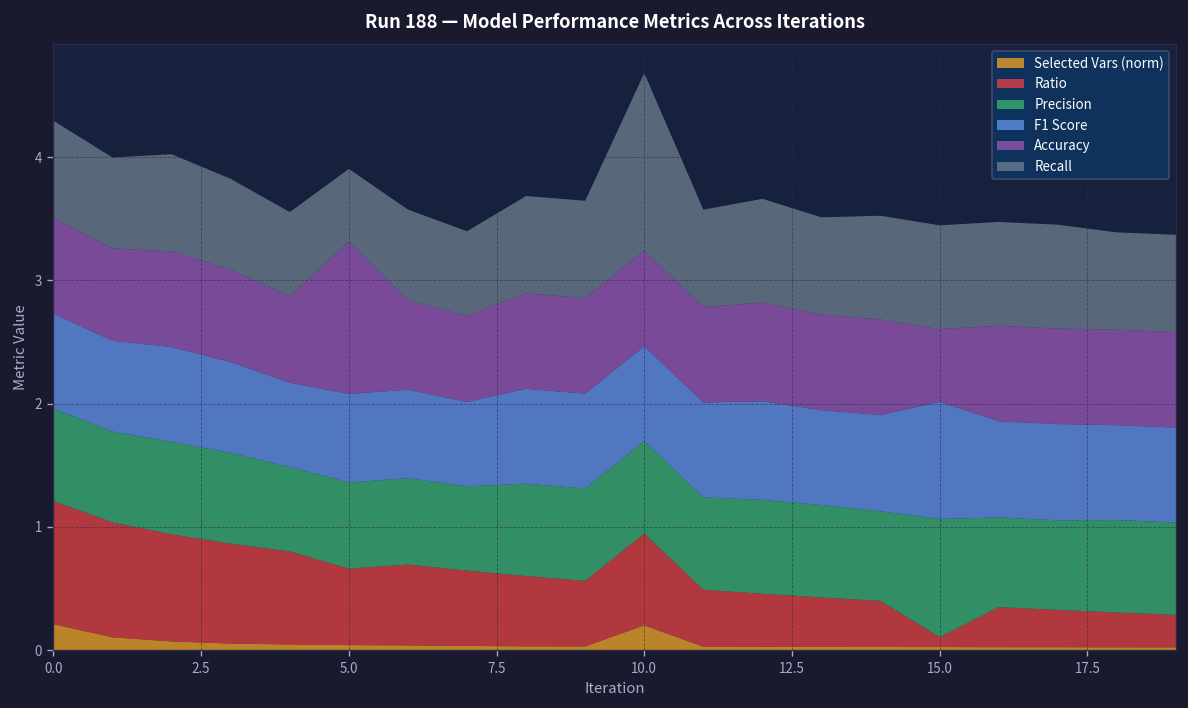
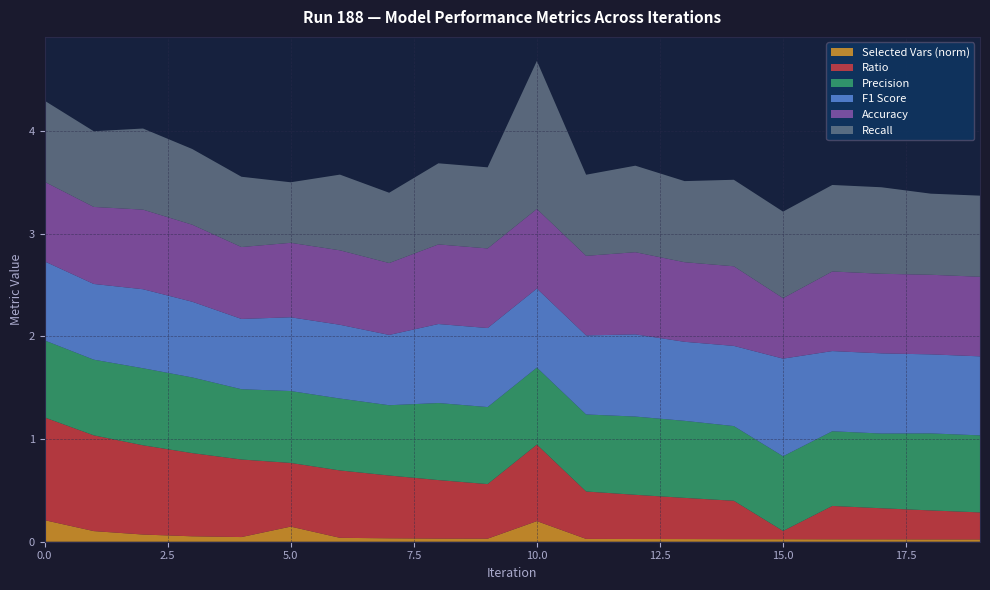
Selected Vars (norm), 5.0: 0.04 -> 0.15
Accuracy, 5.0: 1.24 -> 0.73
Precision, 15.0: 0.96 -> 0.73
